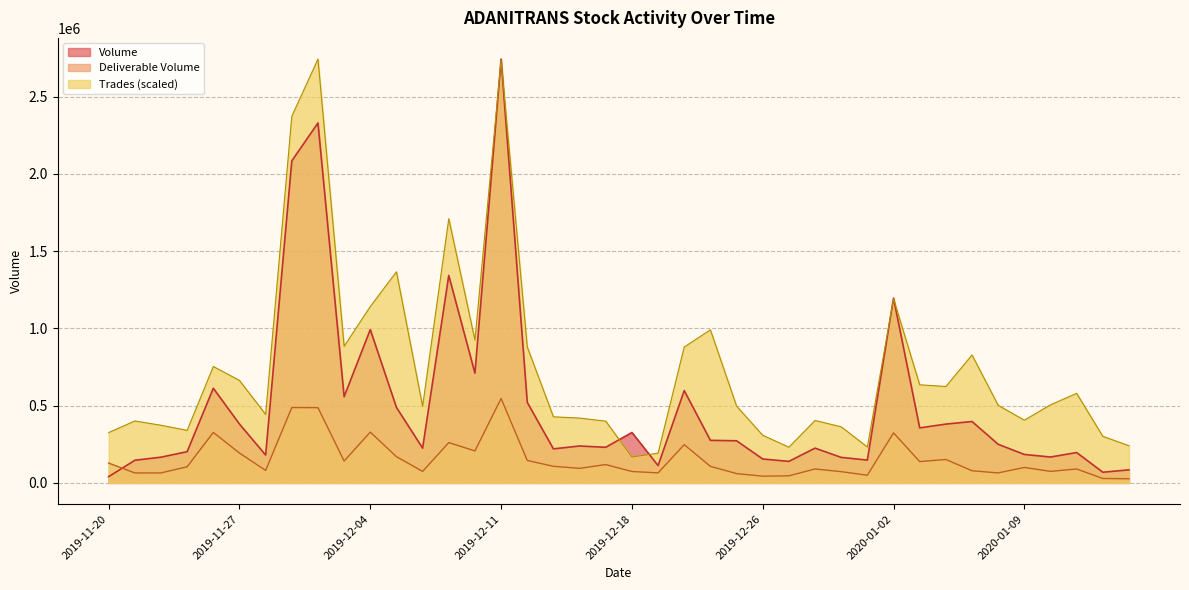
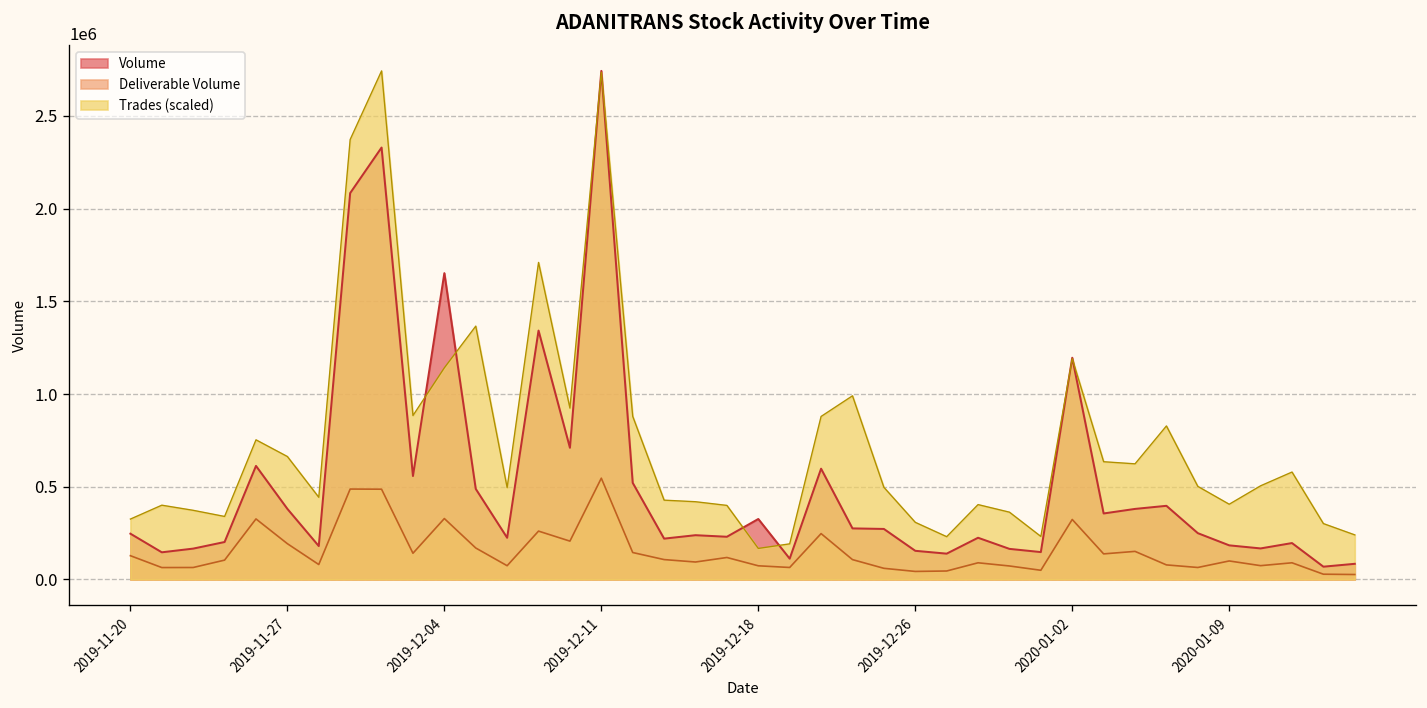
Volume, 2019-11-20: 40000 -> 250000
Volume, 2019-12-04: 990000 -> 1650000
